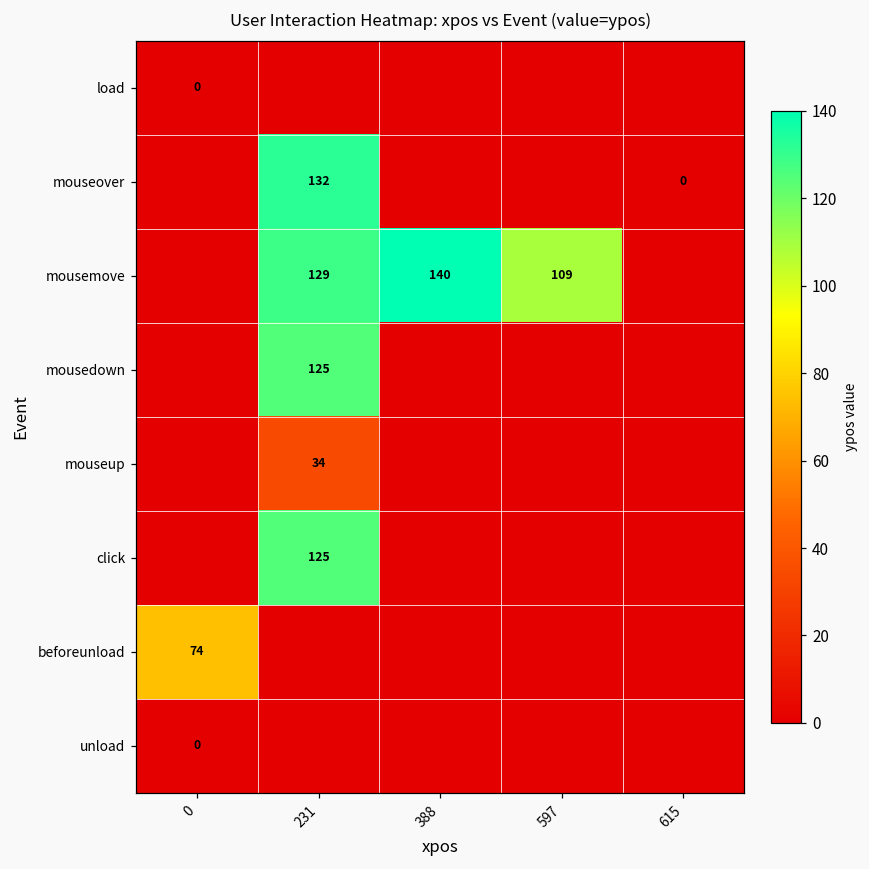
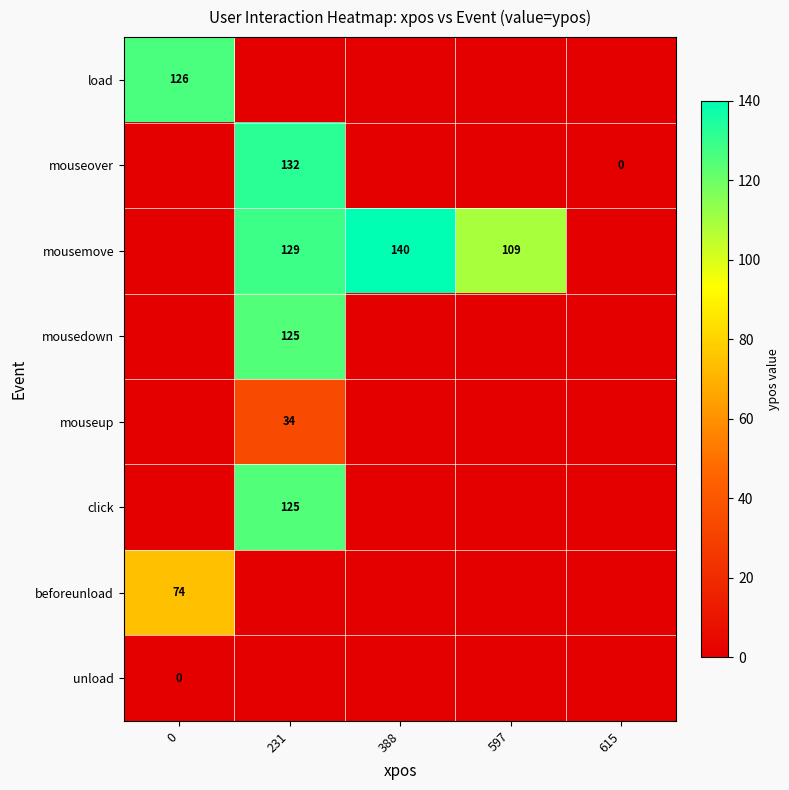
load, 0: 0 -> 126
